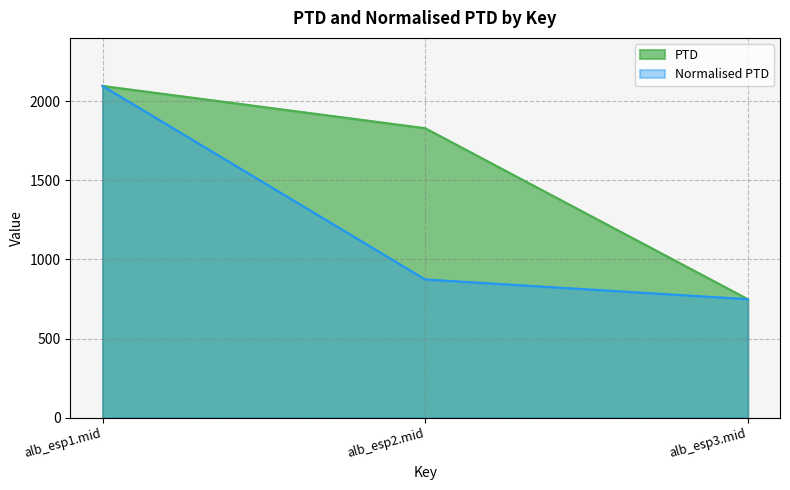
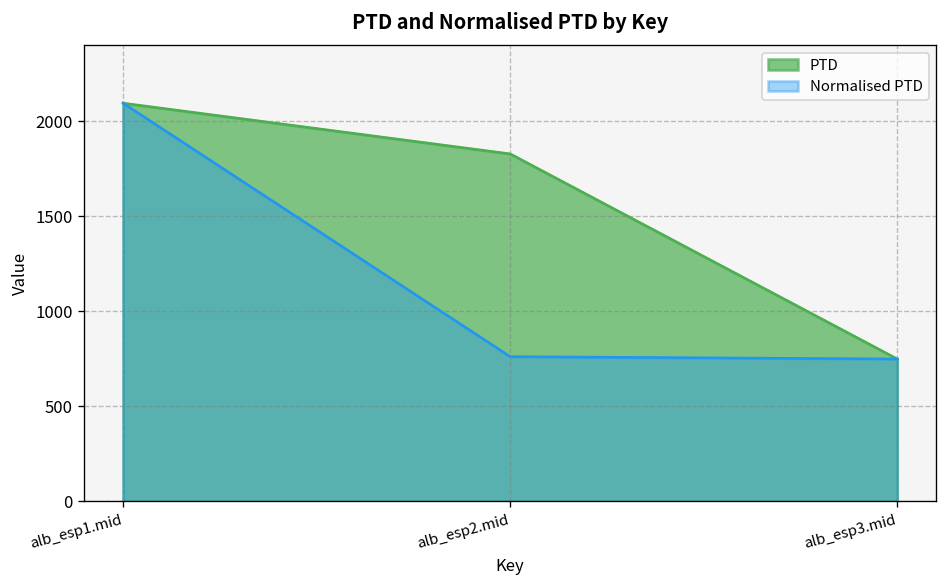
Normalised PTD, alb_esp2.mid: 870 -> 760
